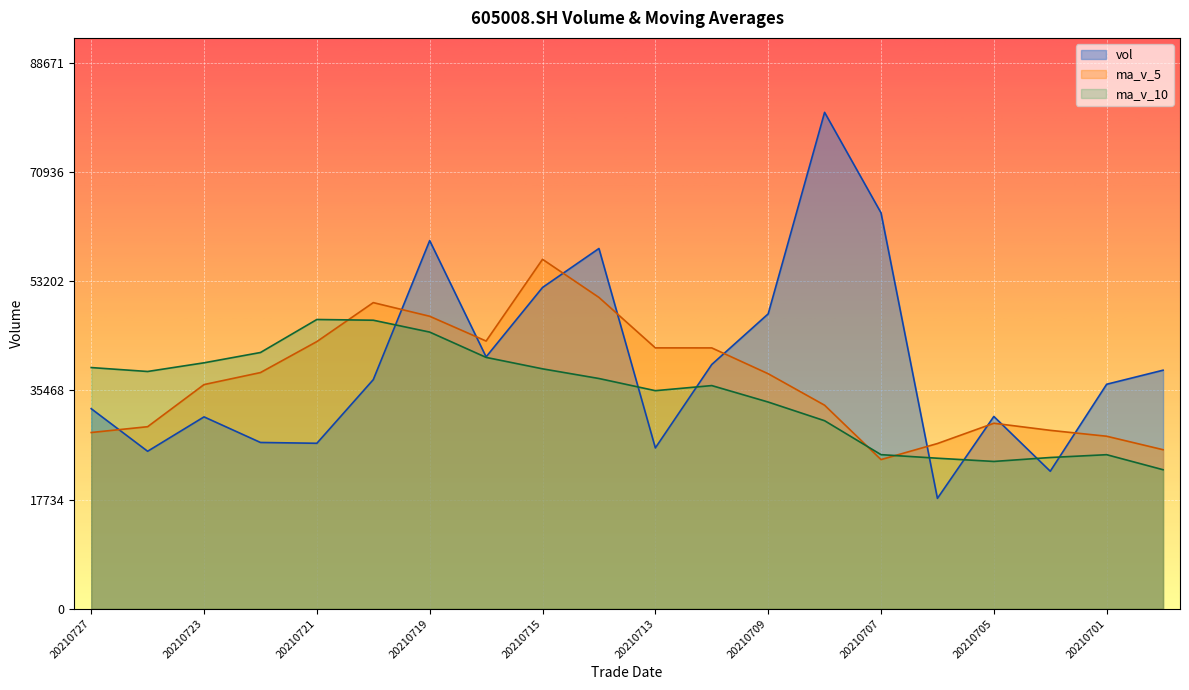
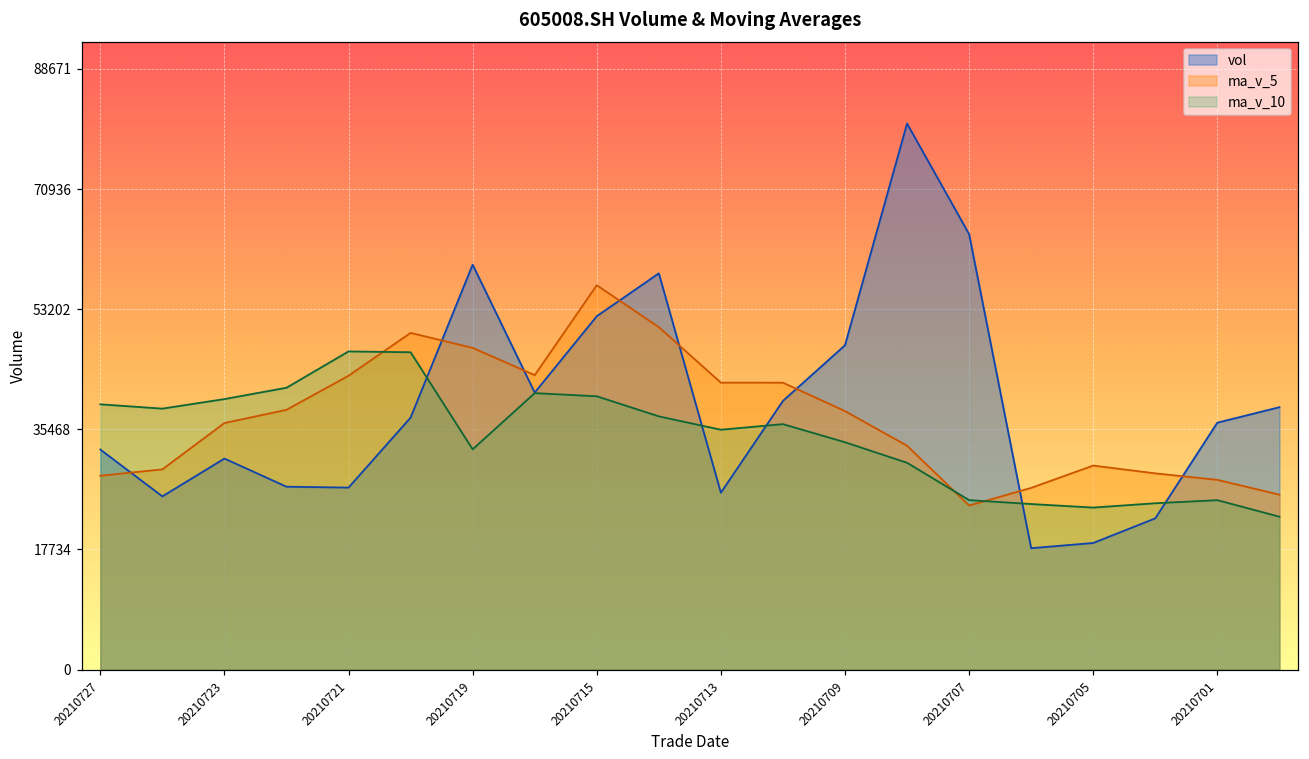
ma_v_10, 20210719: 45000 -> 33000
ma_v_10, 20210715: 39000 -> 40000
vol, 20210705: 31000 -> 19000
